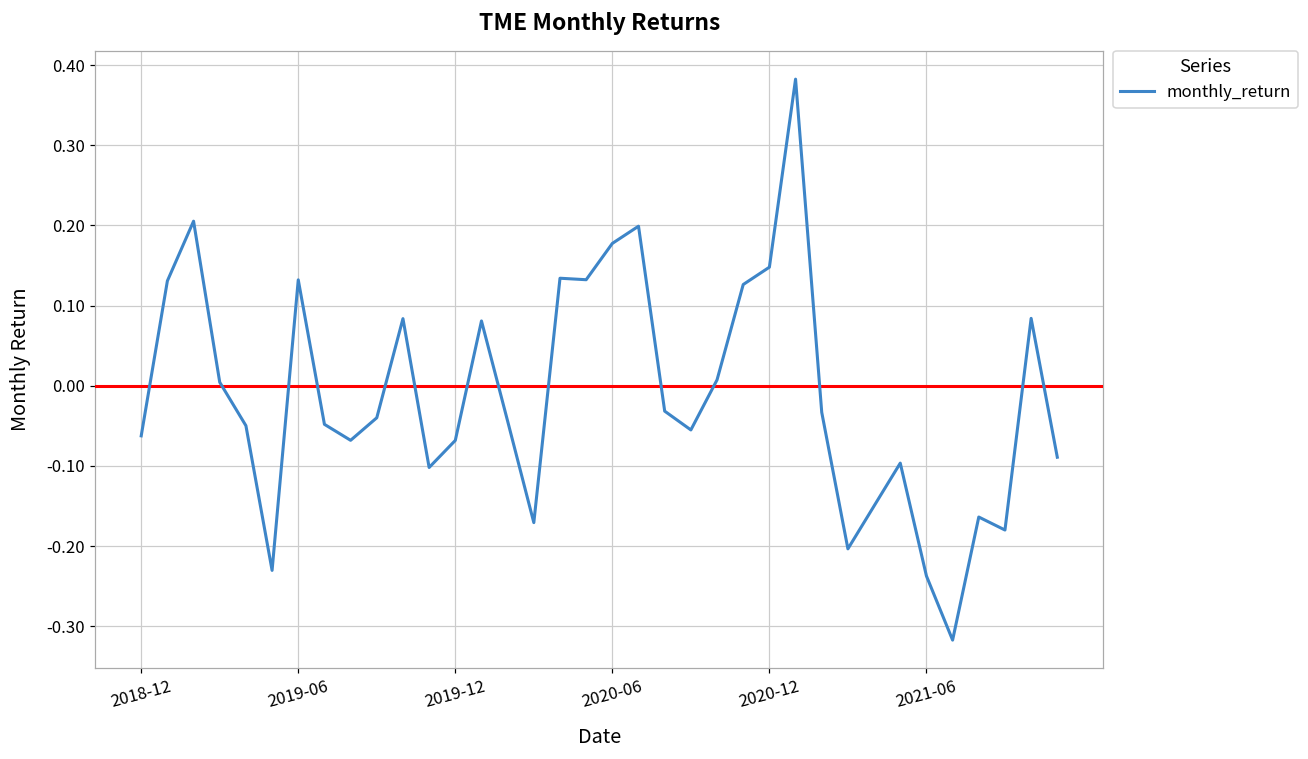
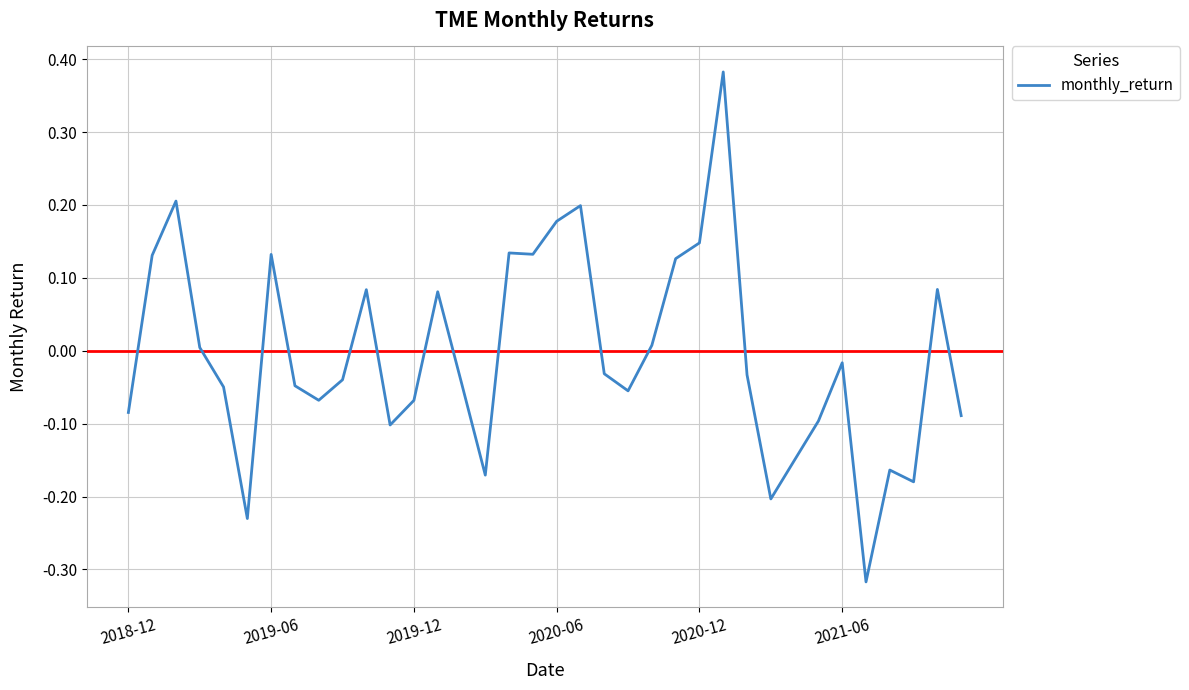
2018-12: -0.06 -> -0.08
2021-06: -0.24 -> -0.02
